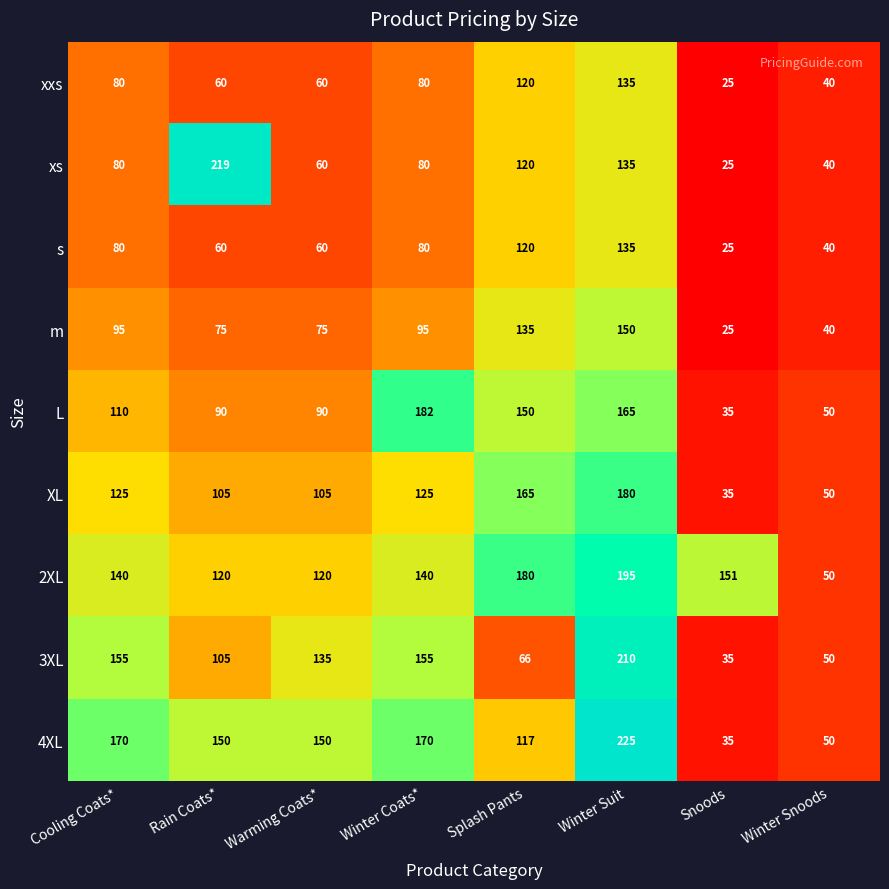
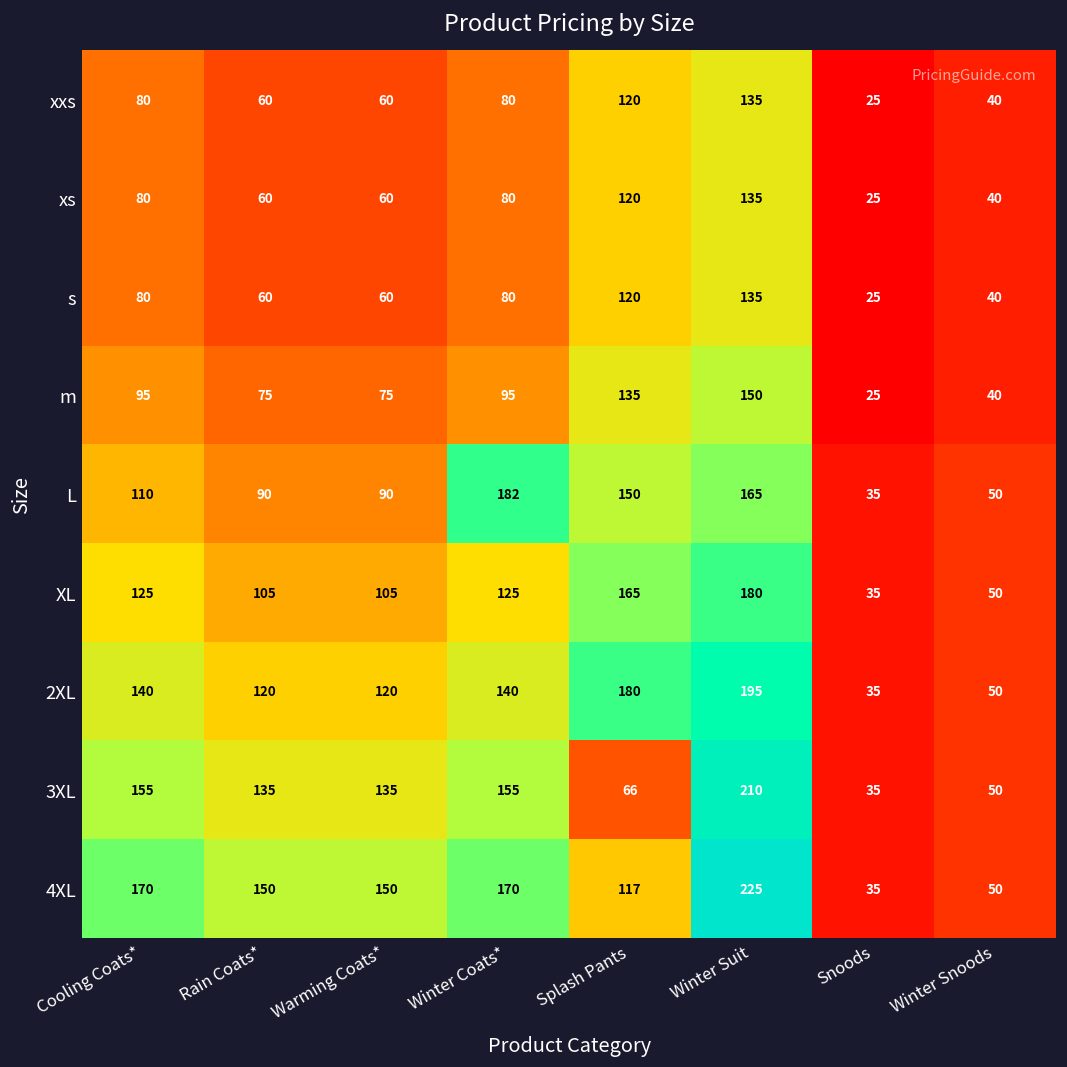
xs, Rain Coats*: 219 -> 60
2XL, Snoods: 151 -> 35
3XL, Rain Coats*: 105 -> 135
